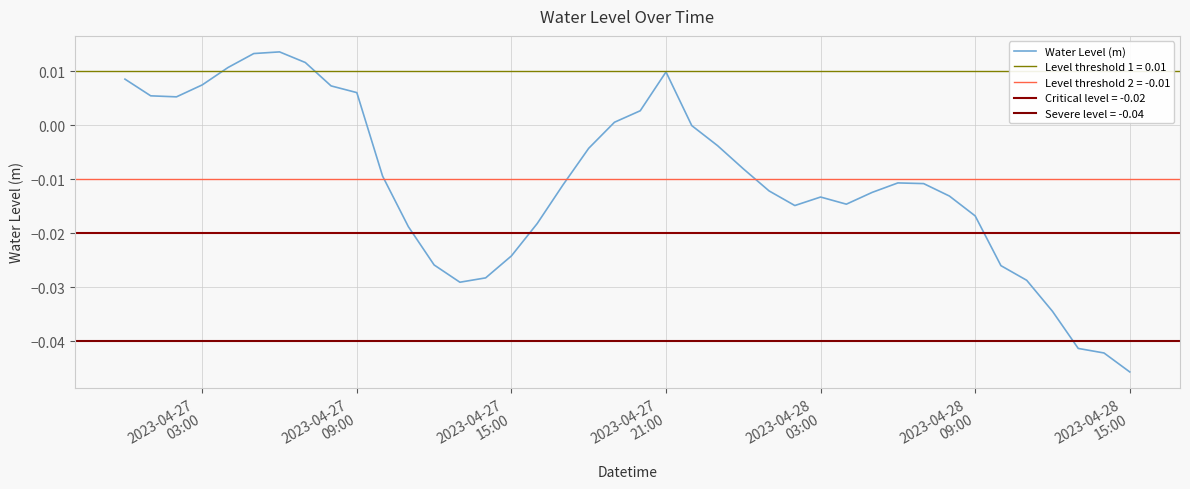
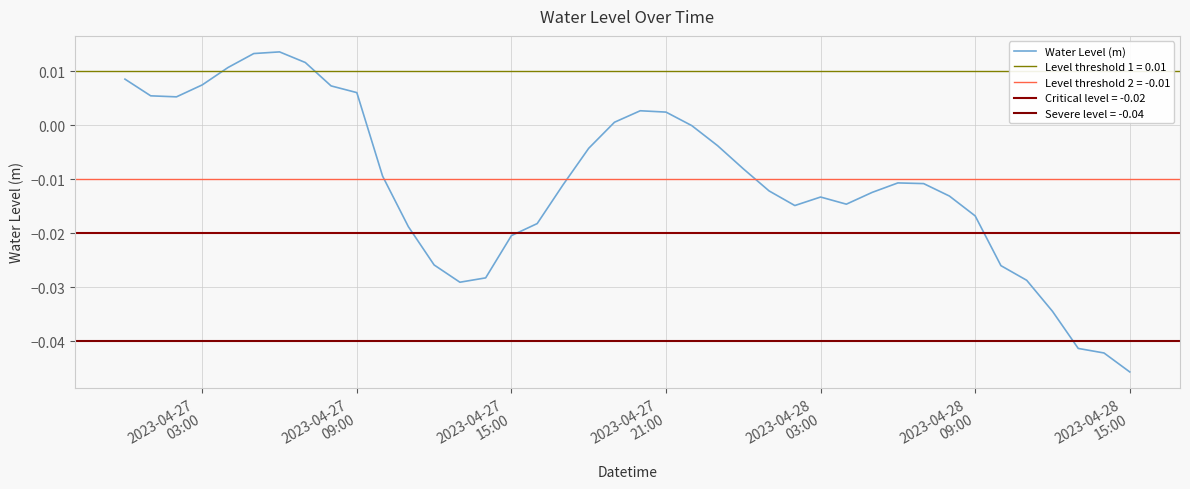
2023-04-27 15:00: -0.024 -> -0.020
2023-04-27 21:00: 0.010 -> 0.002
